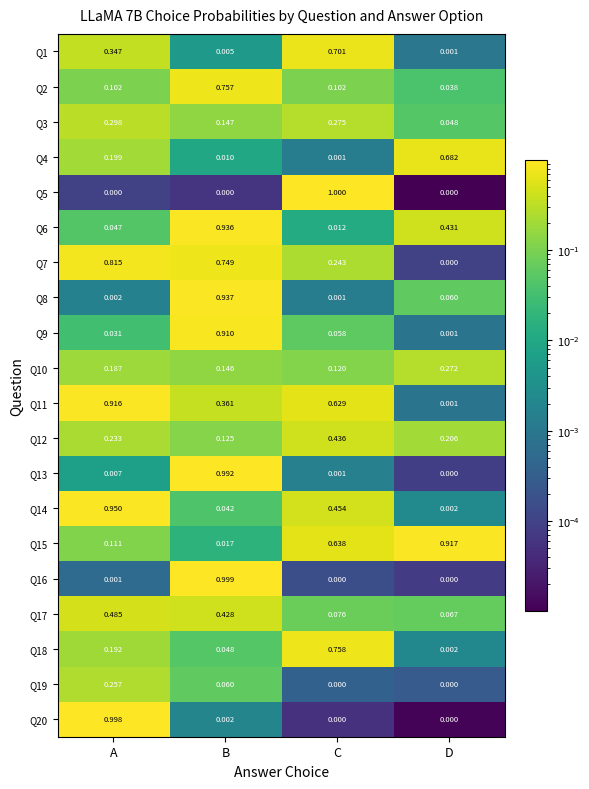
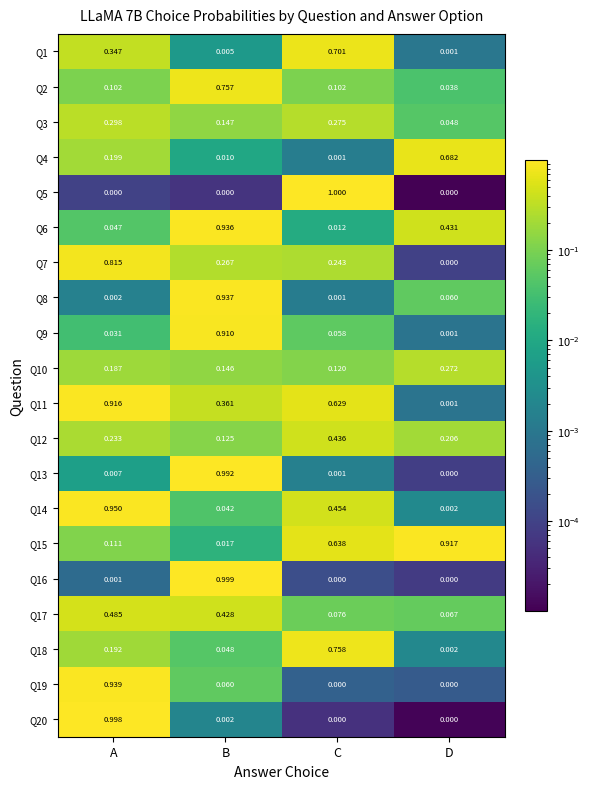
Q7, B: 0.749 -> 0.267
Q19, A: 0.257 -> 0.939
